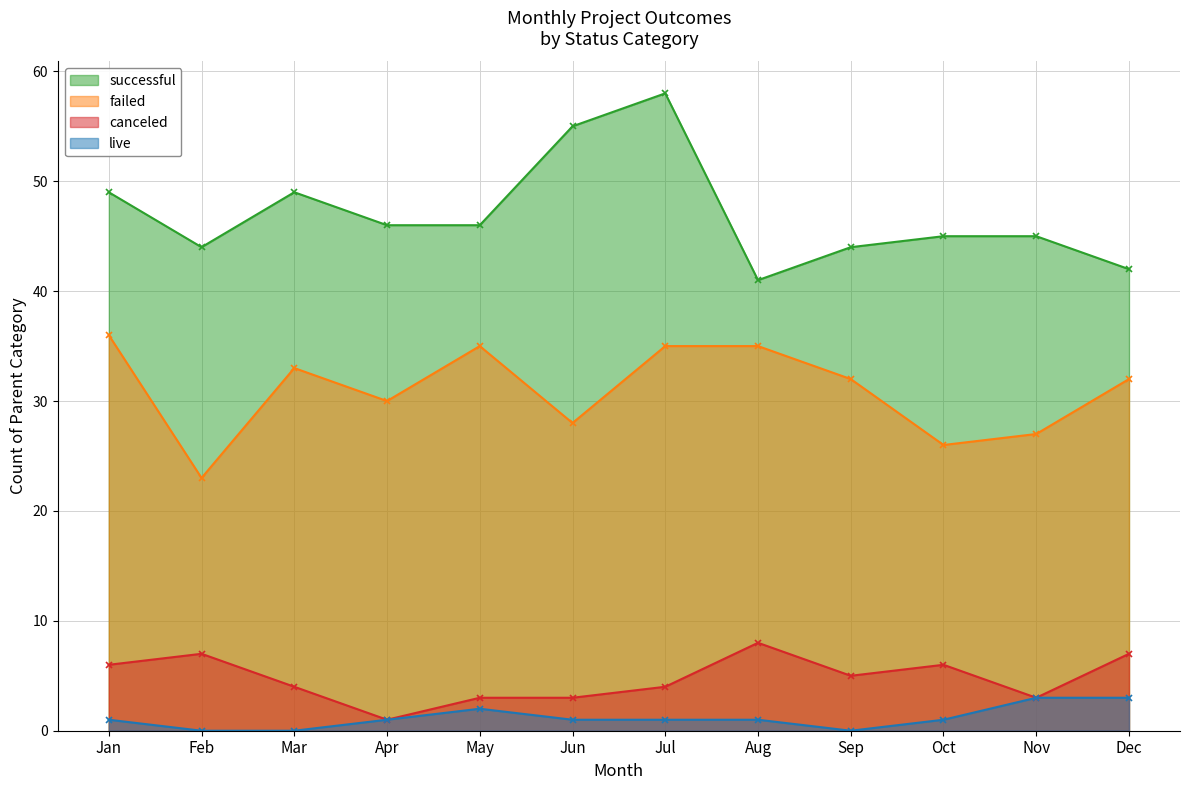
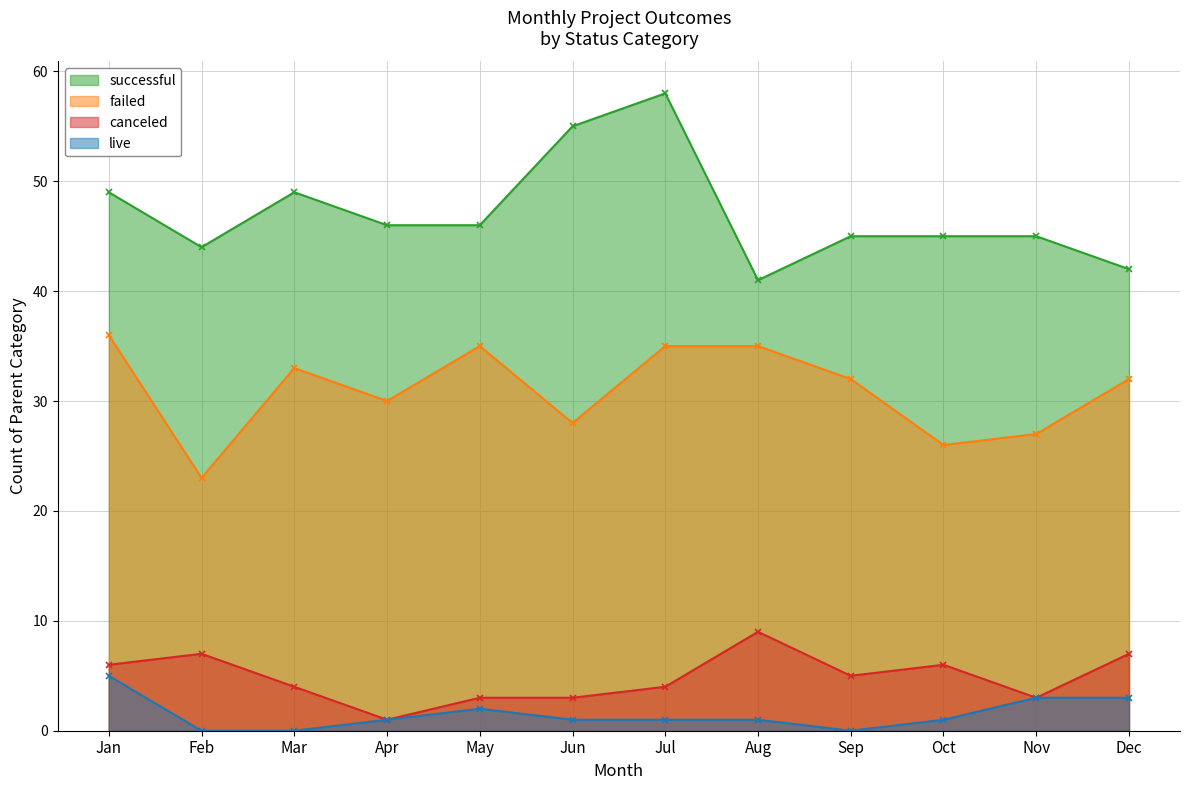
live, Jan: 1 -> 5
canceled, Aug: 8 -> 9
successful, Sep: 44 -> 45
